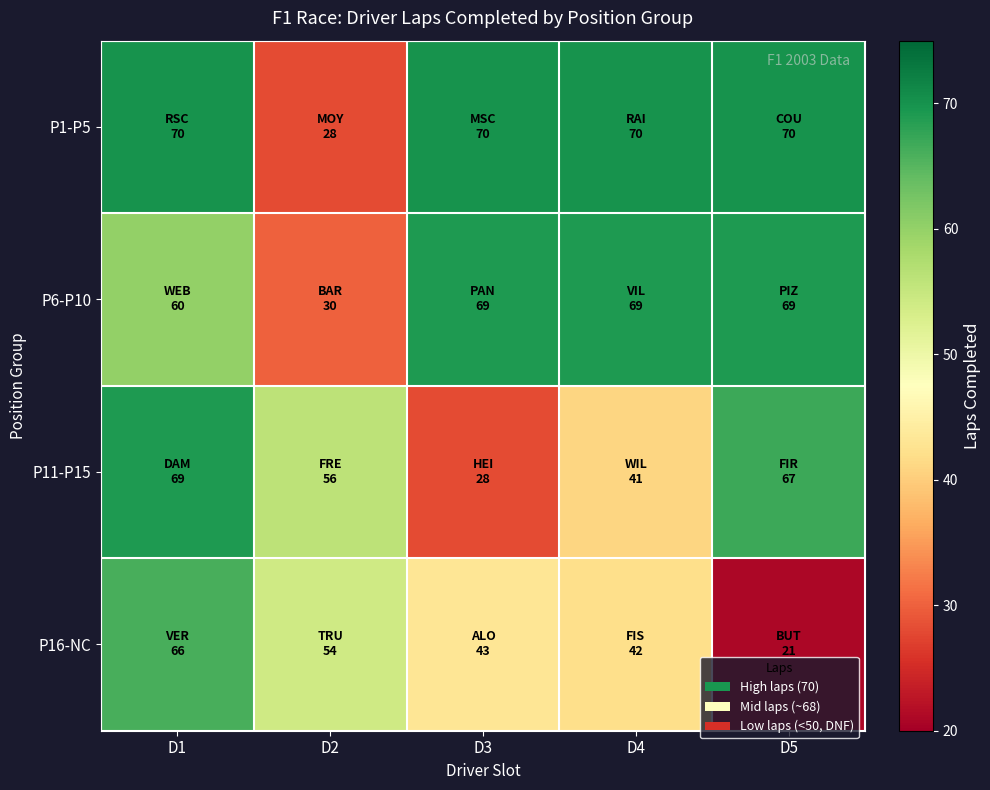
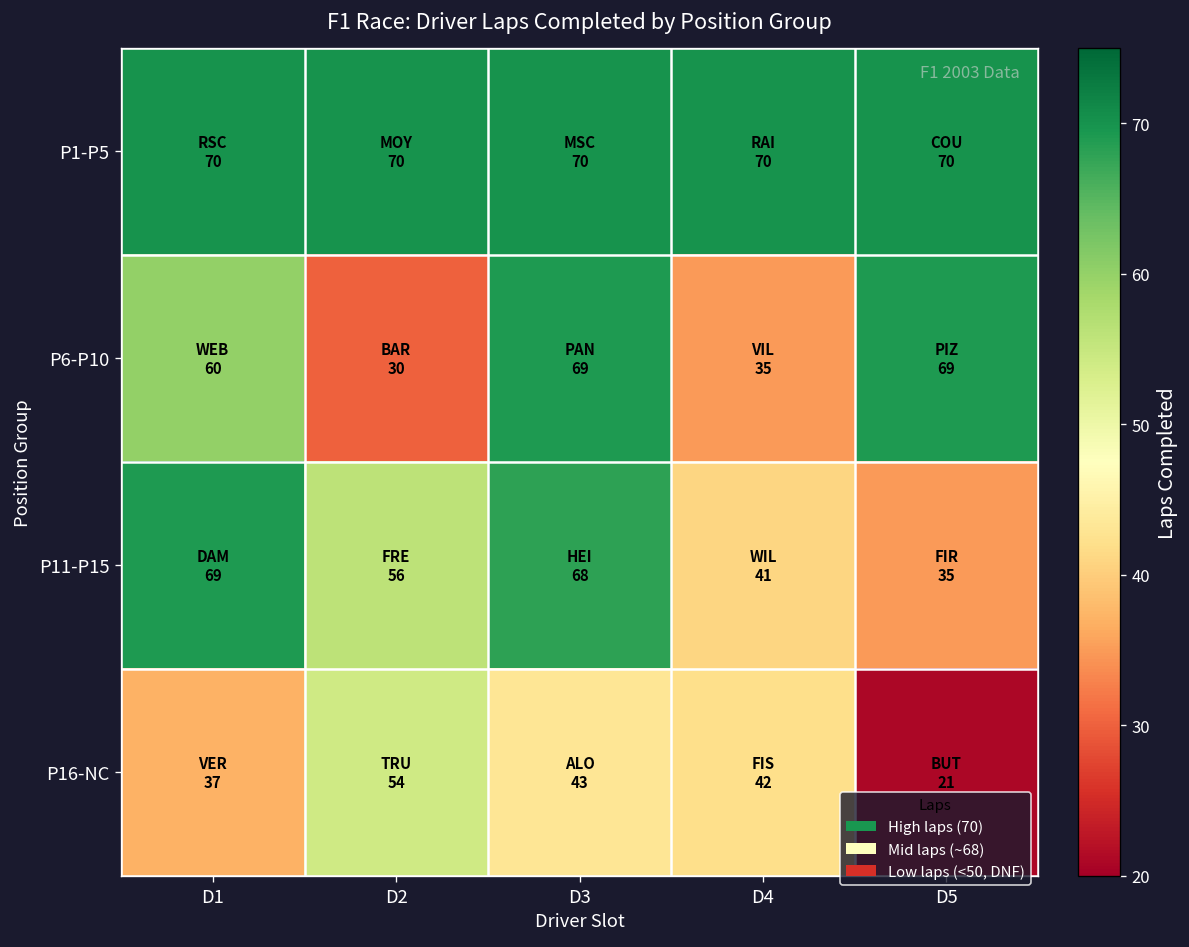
P1-P5, D2: 28 -> 70
P6-P10, D4: 69 -> 35
P11-P15, D3: 28 -> 68
P11-P15, D5: 67 -> 35
P16-NC, D1: 66 -> 37
